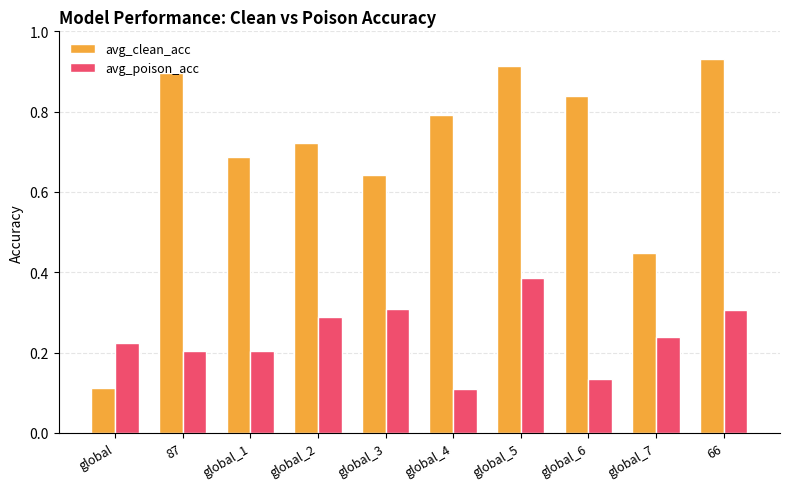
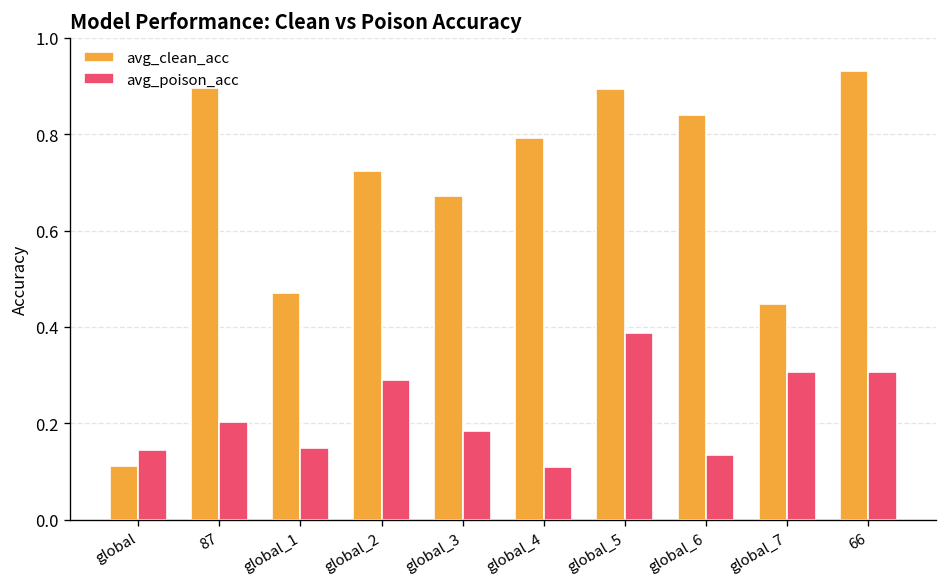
avg_poison_acc, global: 0.22 -> 0.14
avg_clean_acc, global_1: 0.69 -> 0.47
avg_poison_acc, global_1: 0.21 -> 0.15
avg_clean_acc, global_3: 0.64 -> 0.67
avg_poison_acc, global_3: 0.31 -> 0.18
avg_clean_acc, global_5: 0.91 -> 0.89
avg_poison_acc, global_7: 0.24 -> 0.31
